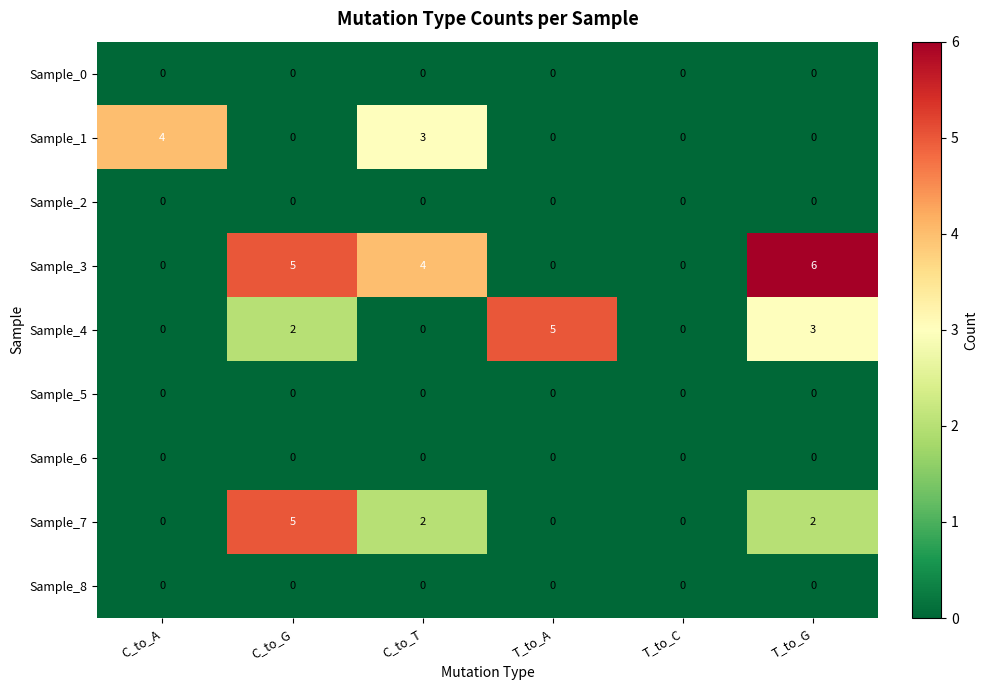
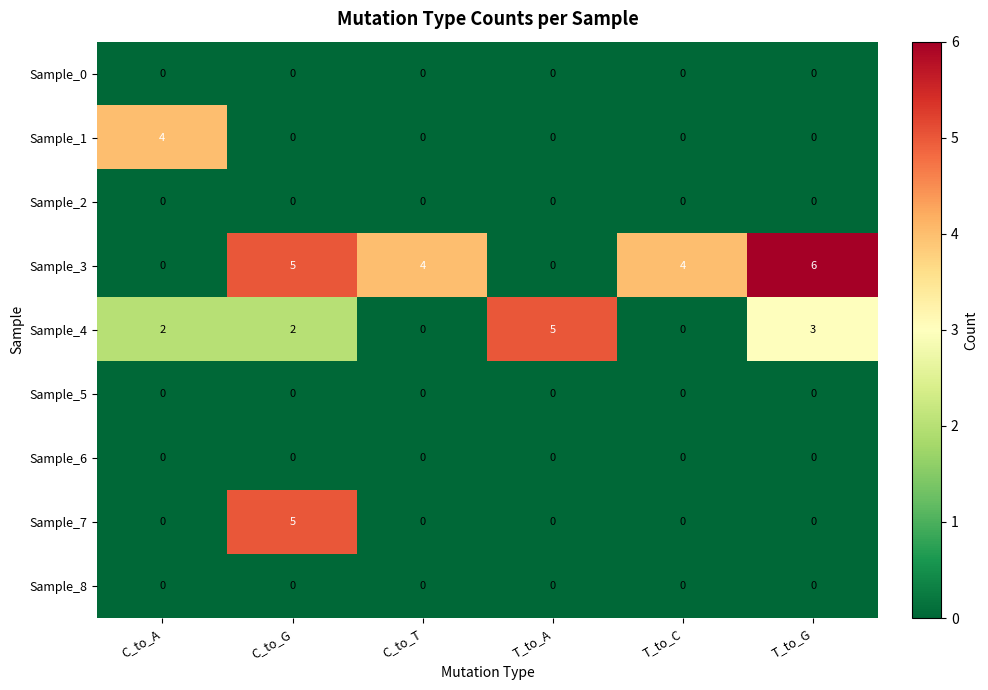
Sample_1, C_to_T: 3 -> 0
Sample_3, T_to_C: 0 -> 4
Sample_4, C_to_A: 0 -> 2
Sample_7, C_to_T: 2 -> 0
Sample_7, T_to_G: 2 -> 0
